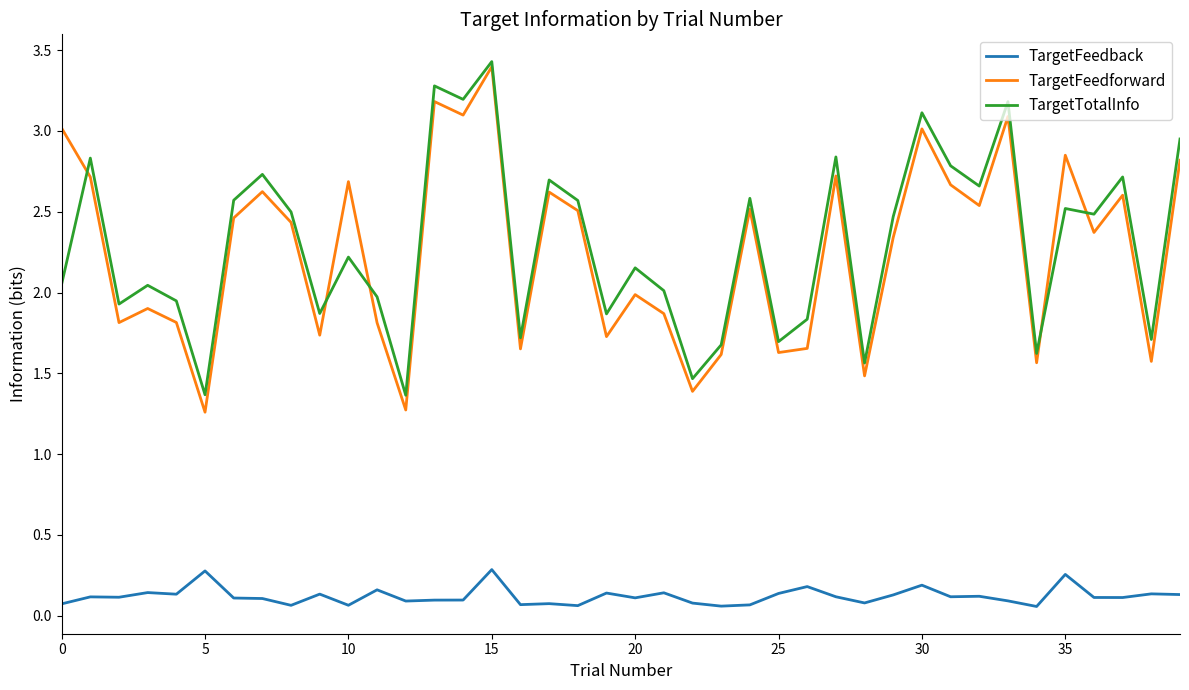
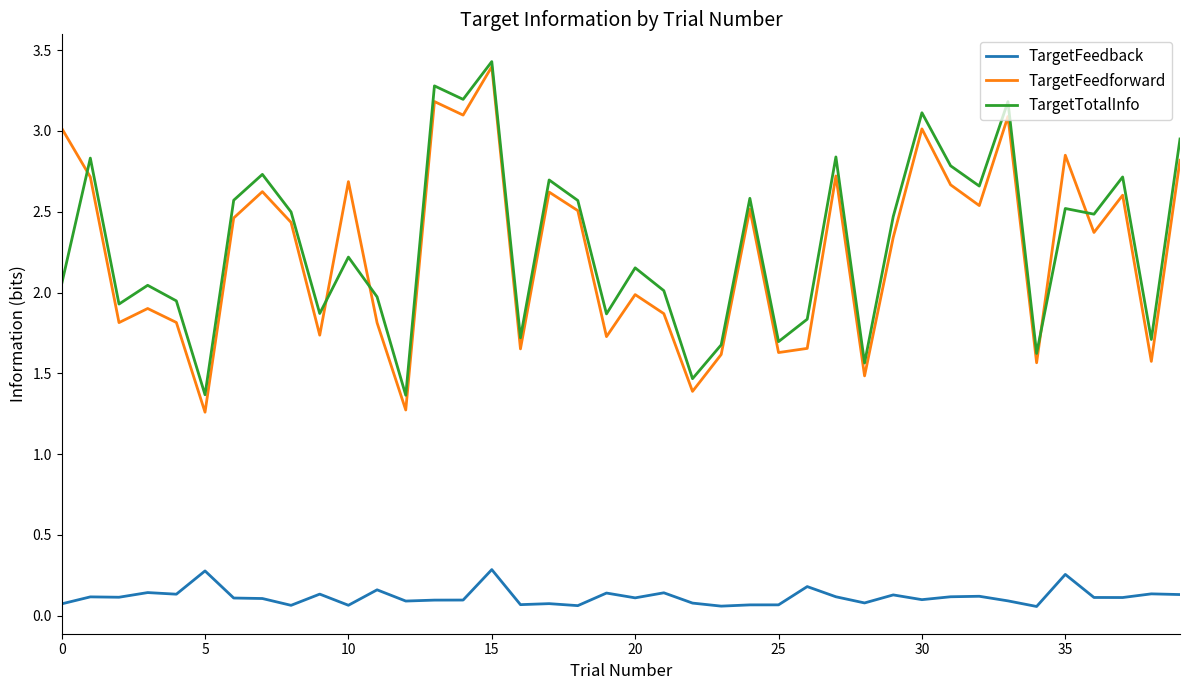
TargetFeedback, 25: 0.14 -> 0.07
TargetFeedback, 30: 0.19 -> 0.10
